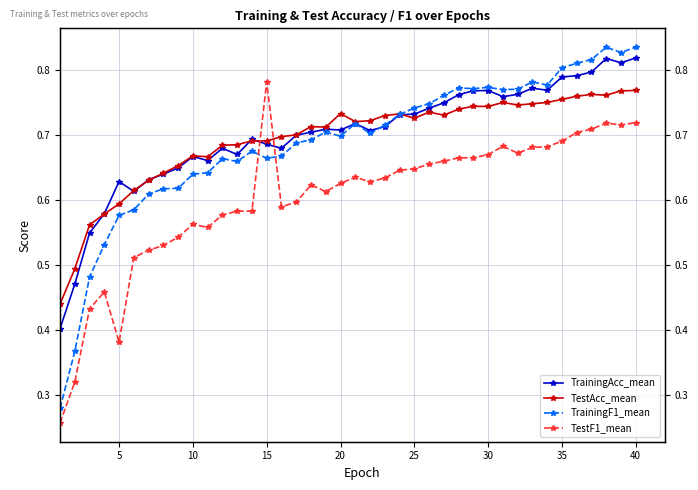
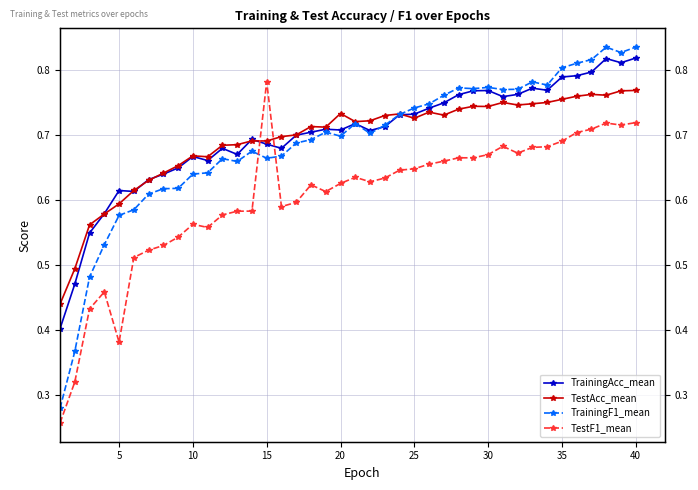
TrainingAcc_mean, 5: 0.63 -> 0.61
